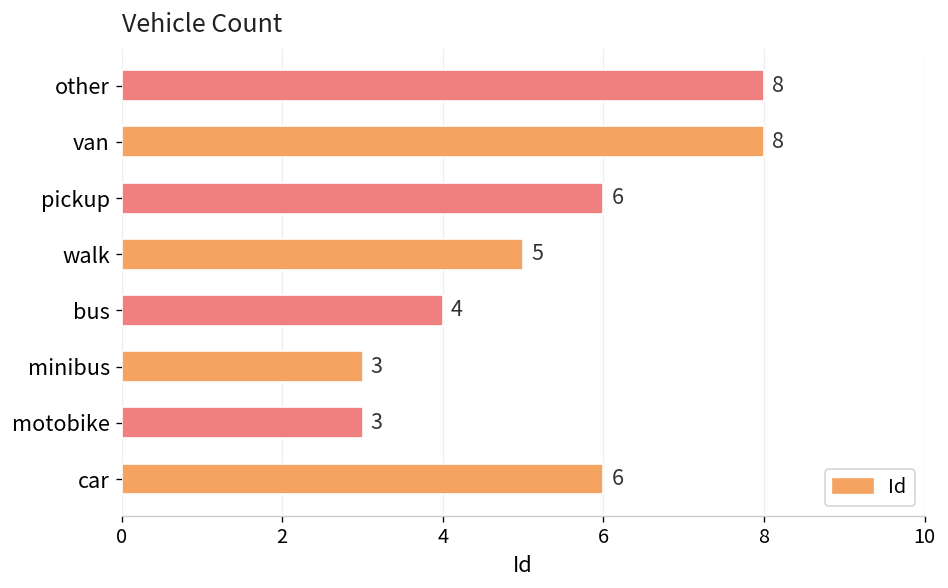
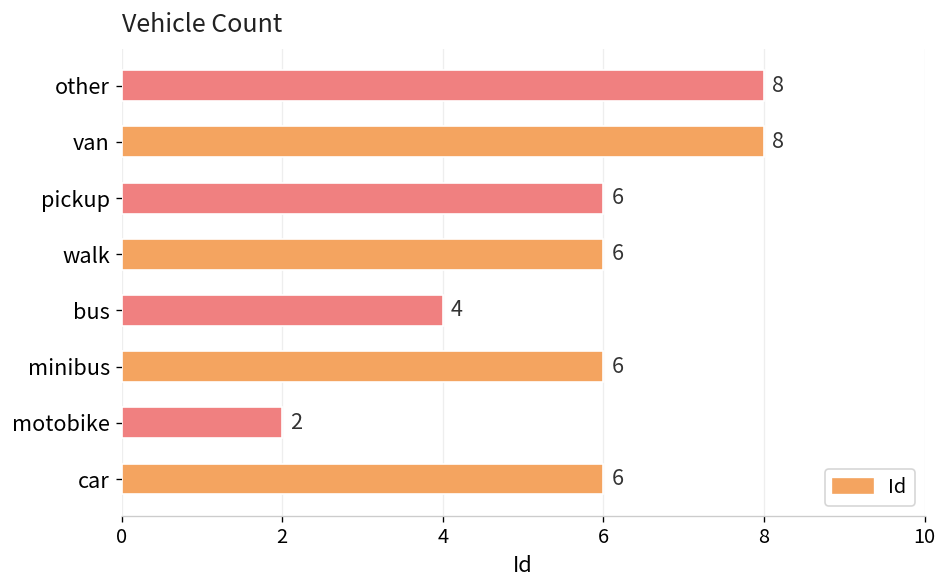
walk: 5 -> 6
minibus: 3 -> 6
motobike: 3 -> 2
